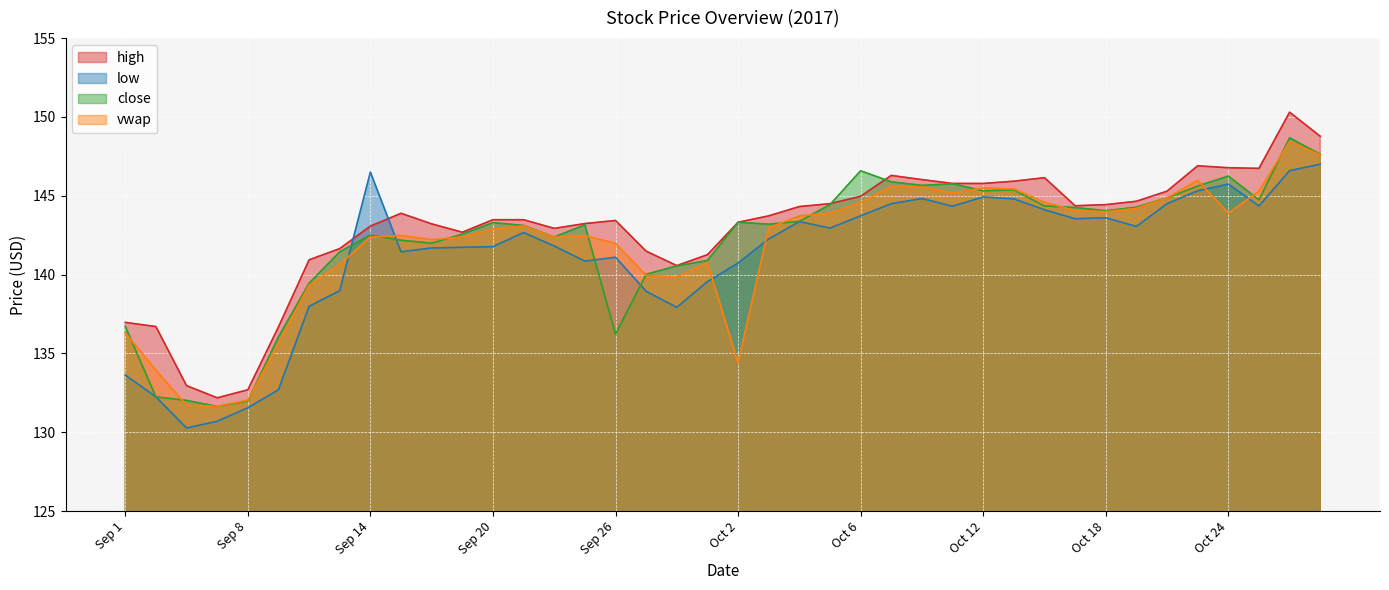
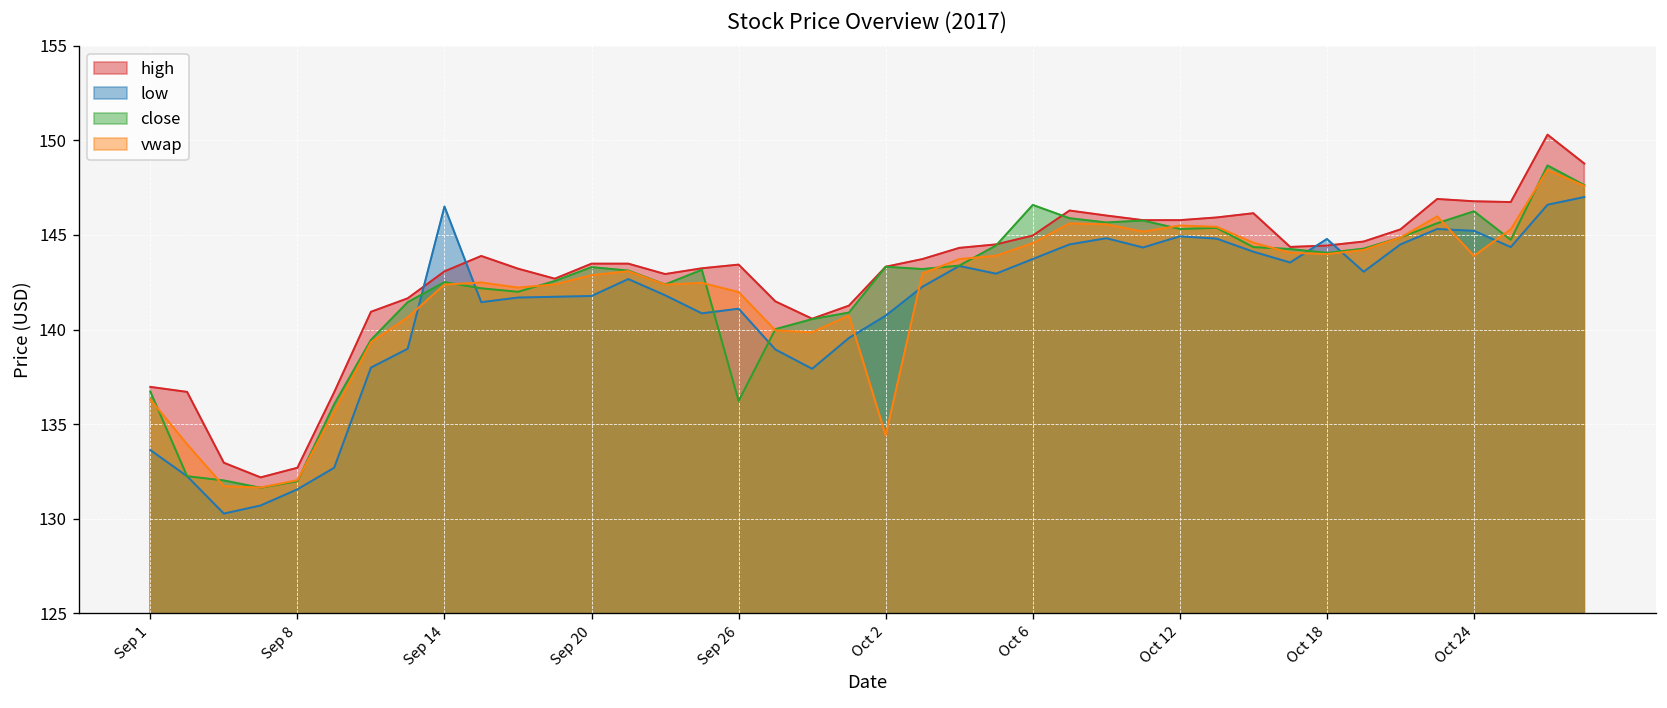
low, Oct 18: 143.6 -> 144.8
low, Oct 24: 145.7 -> 145.2
